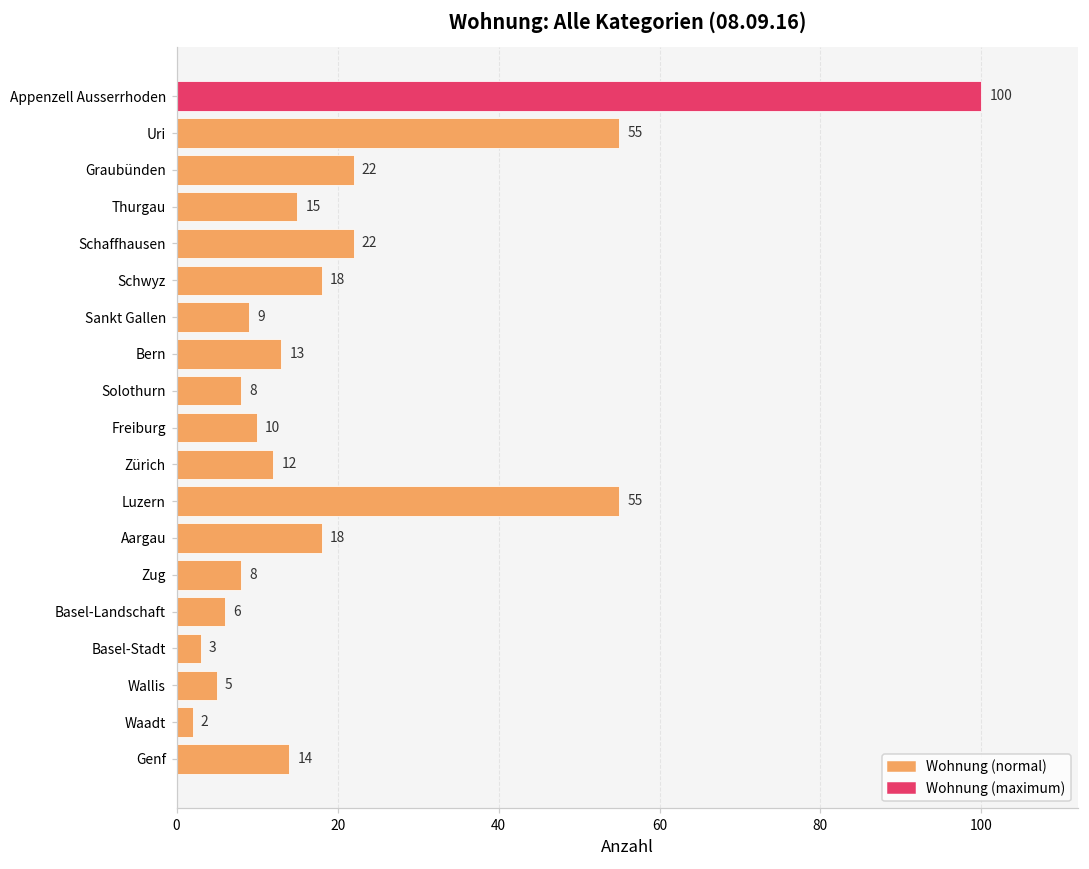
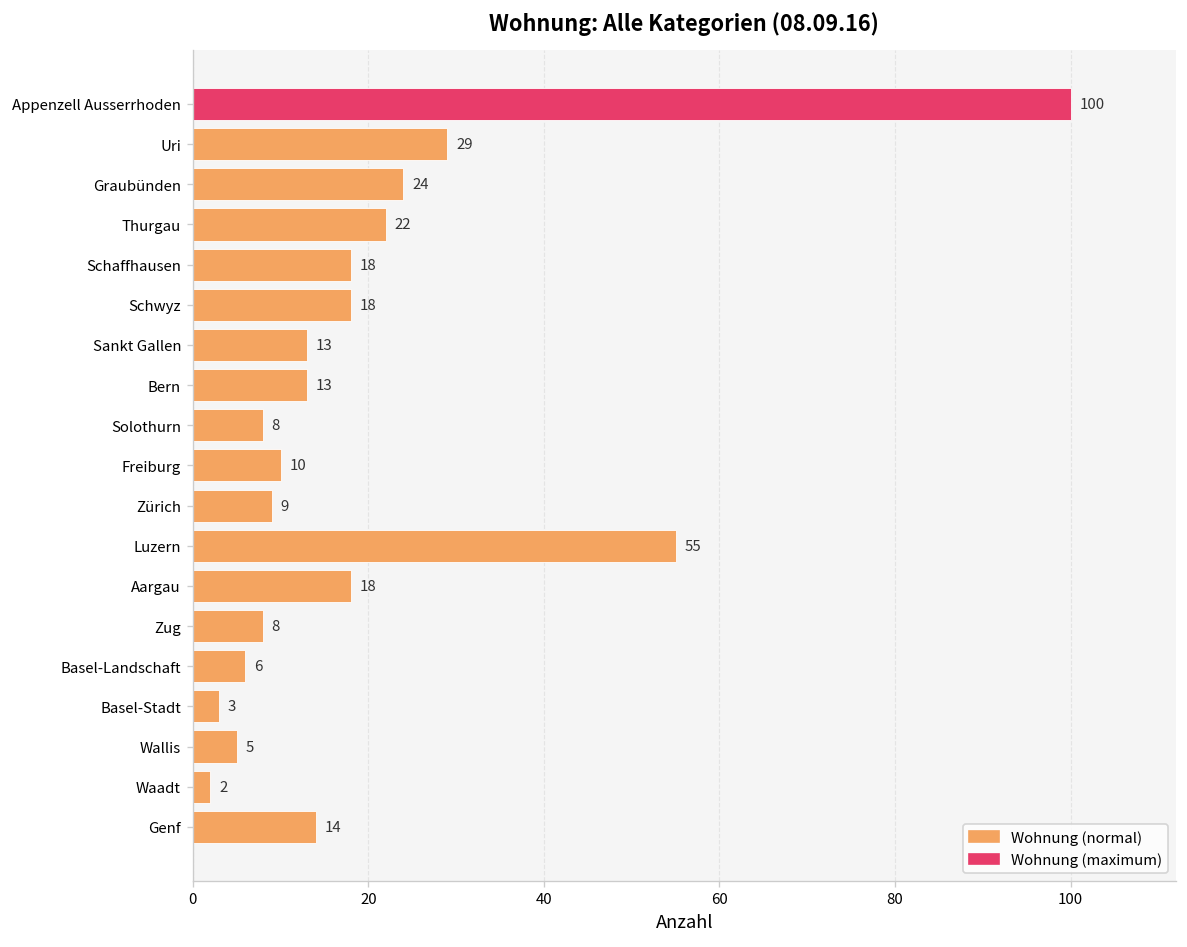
Uri: 55 -> 29
Graubünden: 22 -> 24
Thurgau: 15 -> 22
Schaffhausen: 22 -> 18
Sankt Gallen: 9 -> 13
Zürich: 12 -> 9
